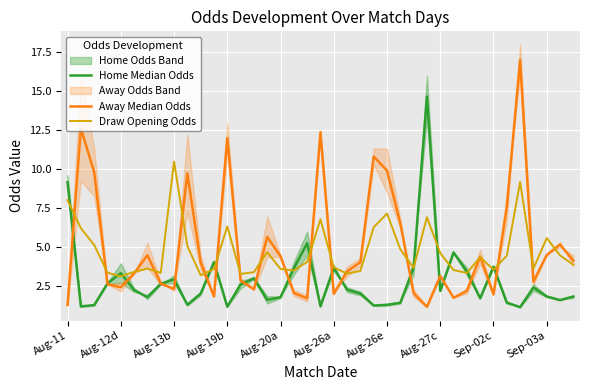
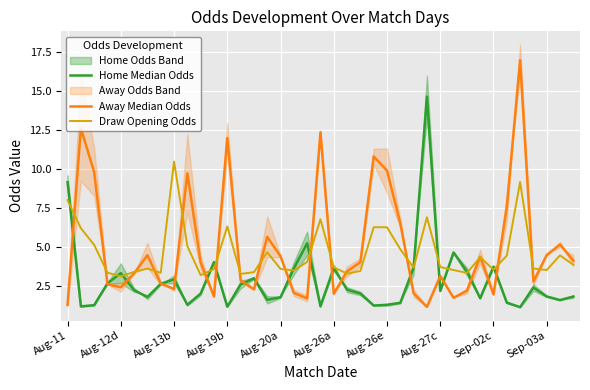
Draw Opening Odds, Aug-26e: 7.2 -> 6.3
Draw Opening Odds, Aug-27c: 4.6 -> 3.7
Draw Opening Odds, Sep-03a: 5.6 -> 3.6
